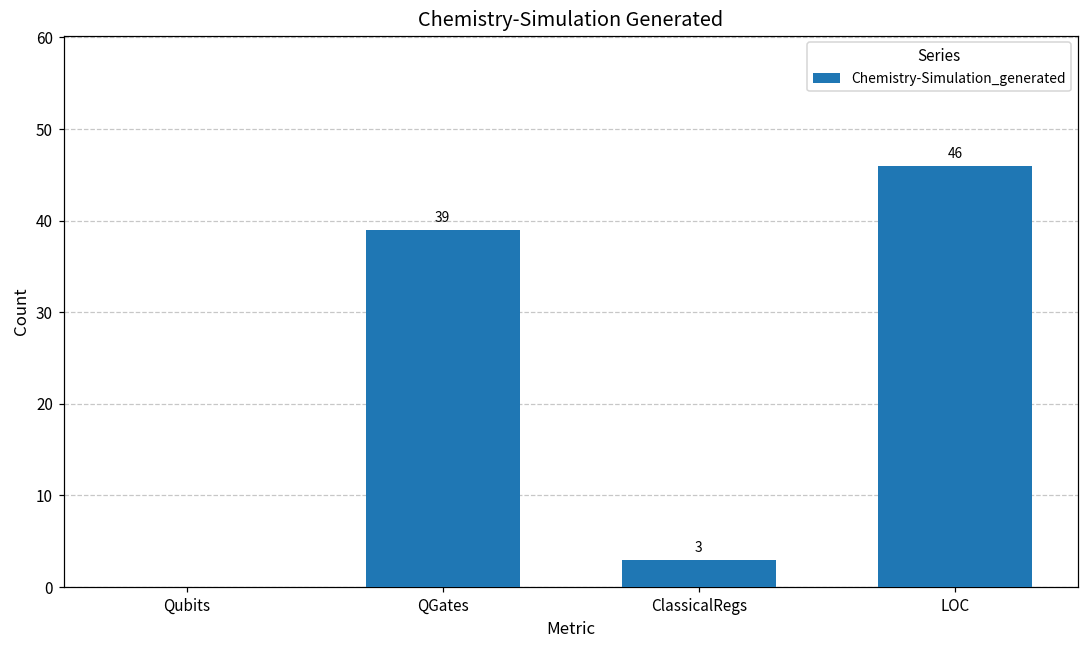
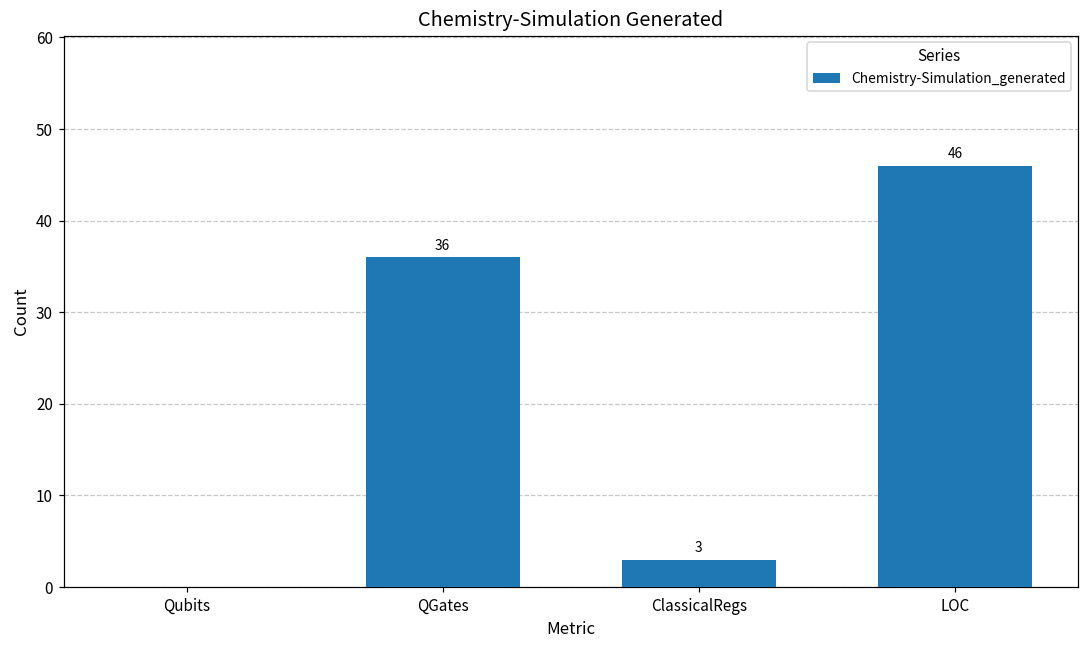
QGates: 39 -> 36
